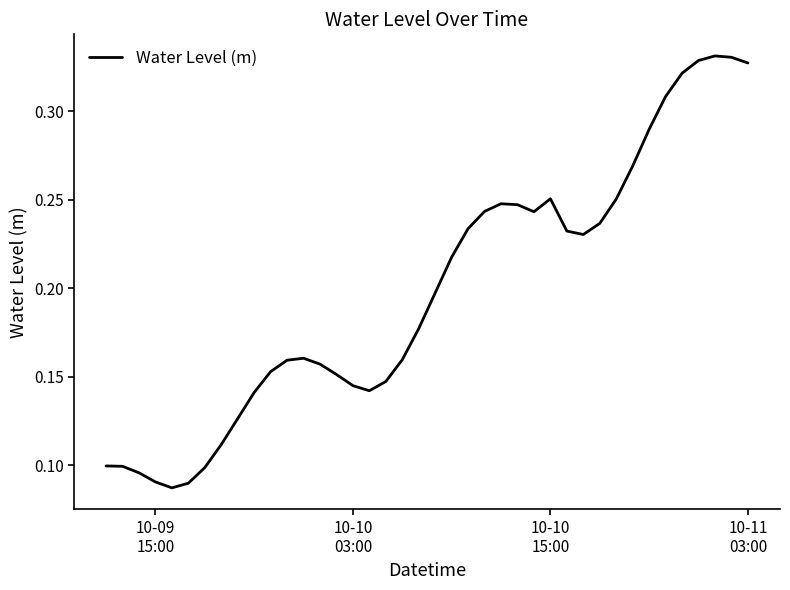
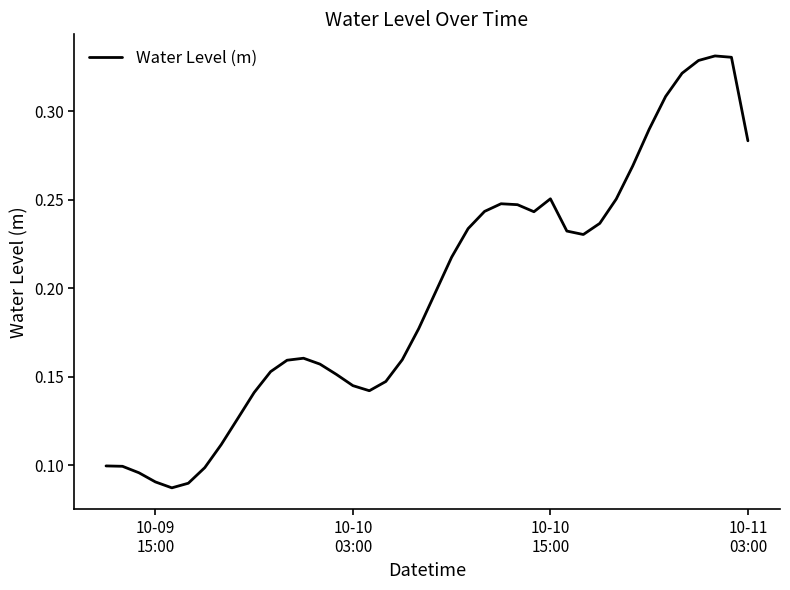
10-11 03:00: 0.327 -> 0.283
